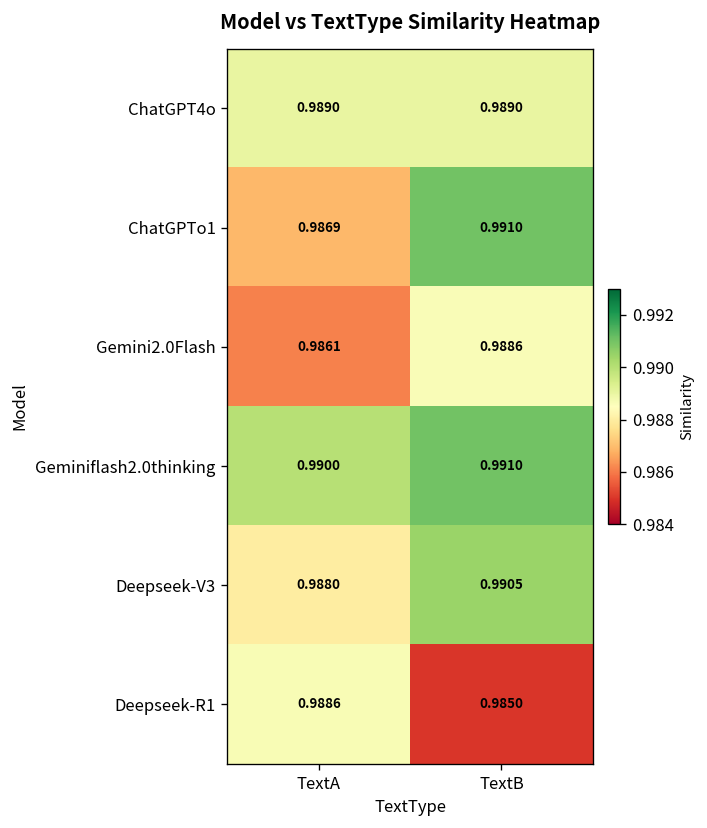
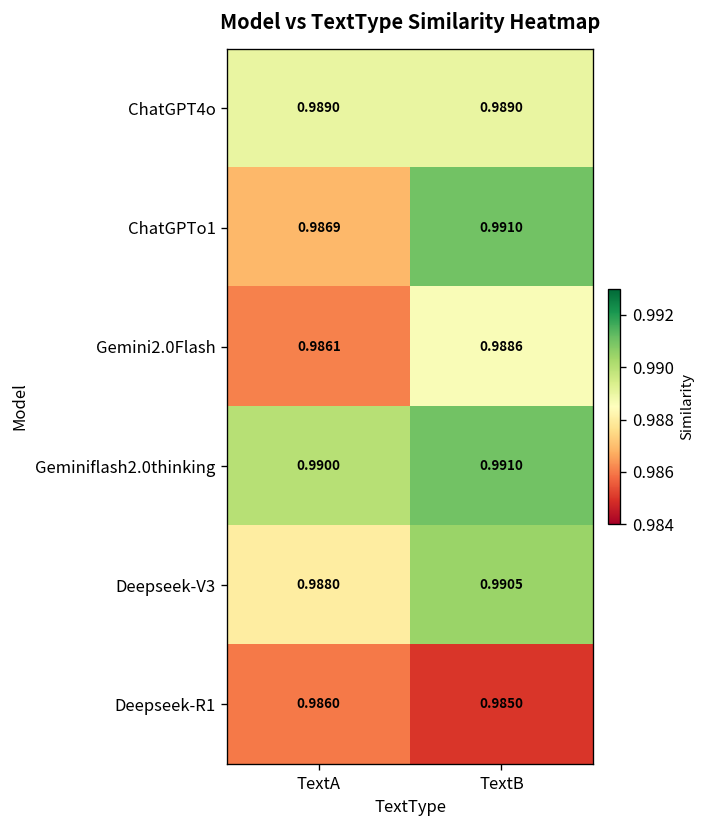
Deepseek-R1, TextA: 0.9886 -> 0.9860
